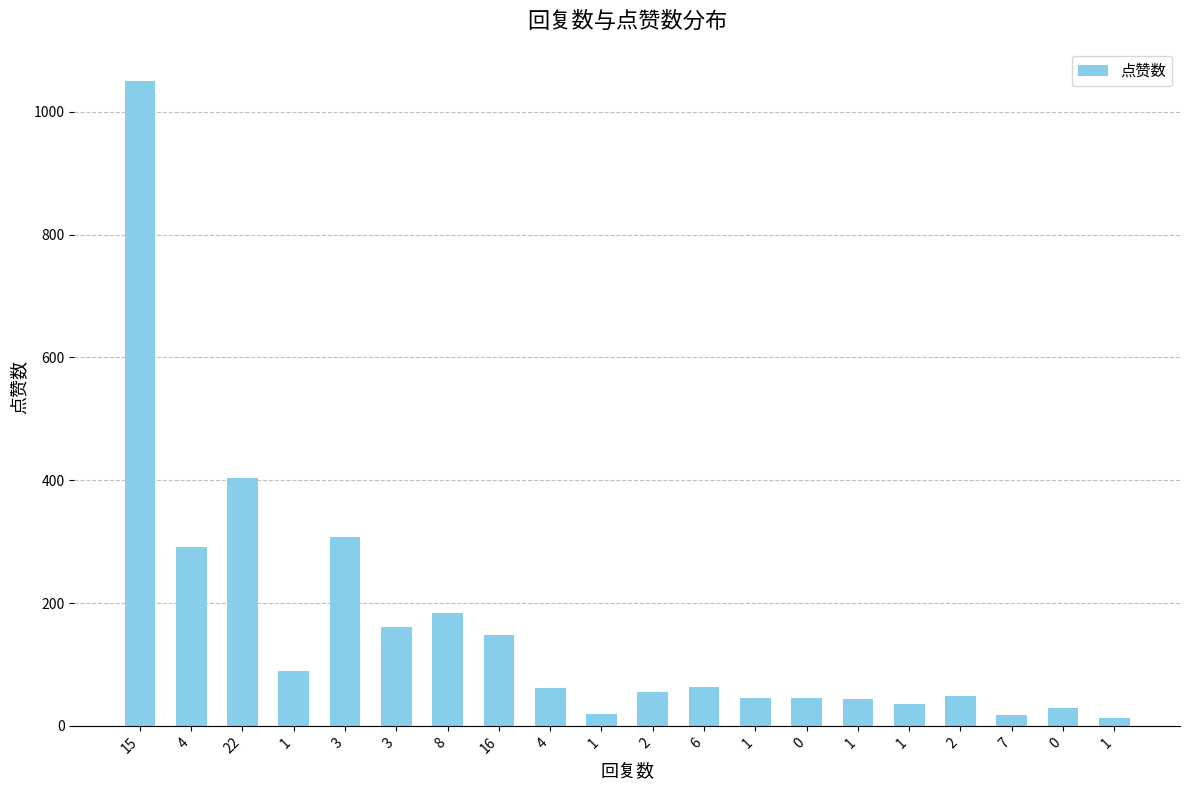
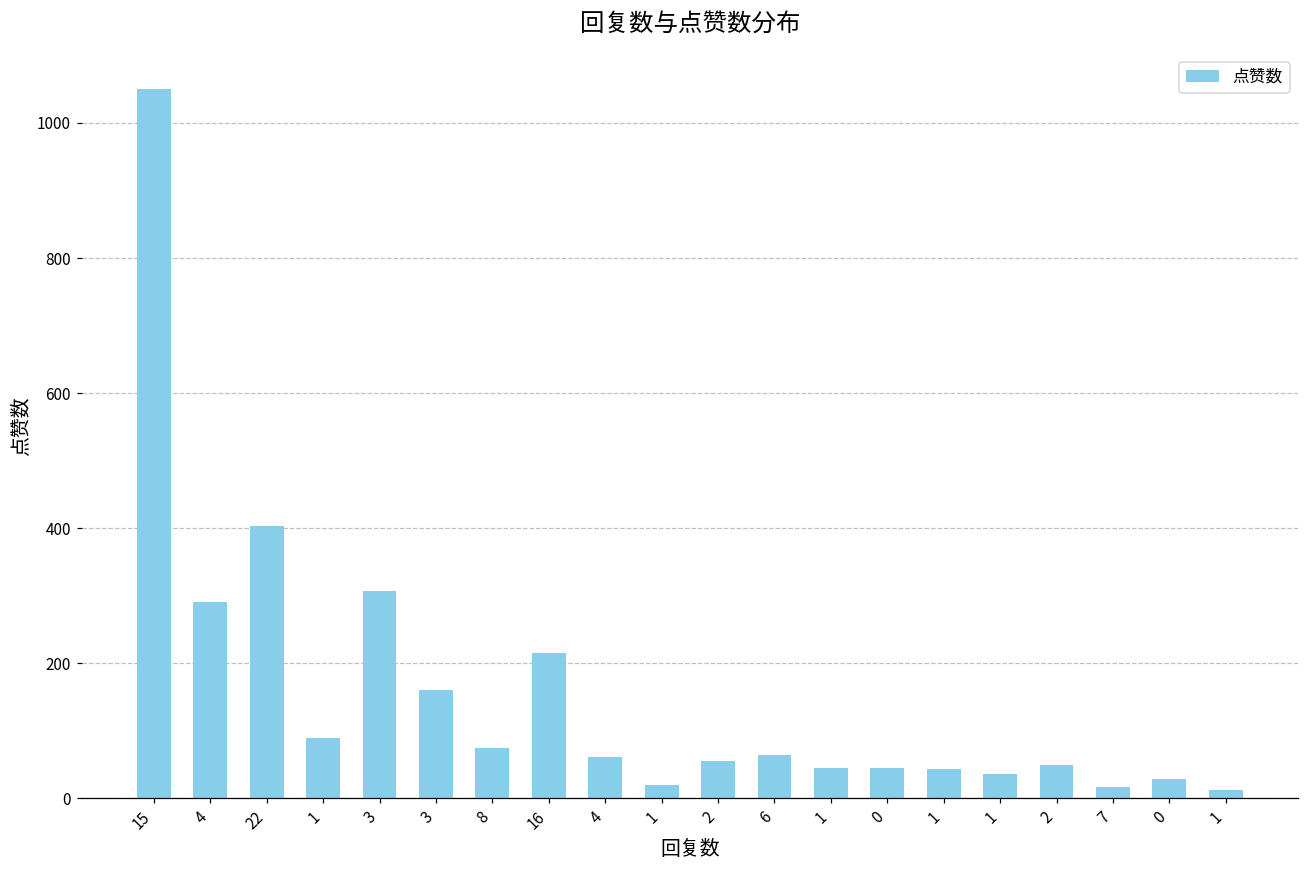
8: 180 -> 70
16: 150 -> 220
